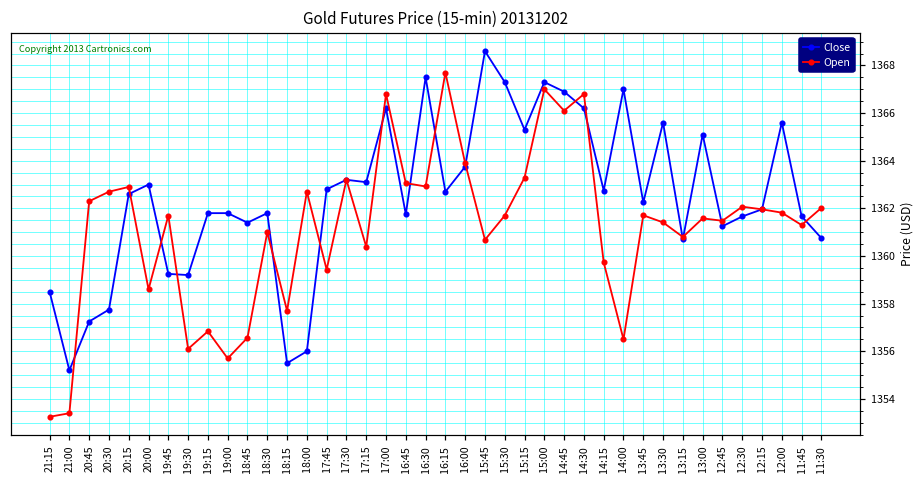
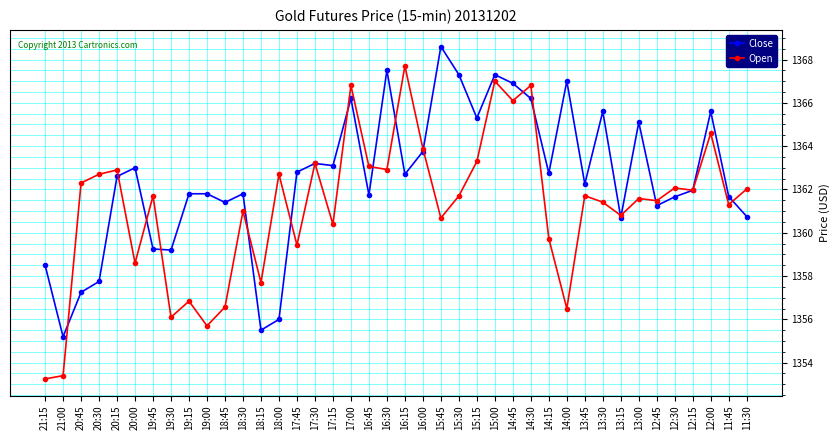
Open, 12:00: 1361.8 -> 1364.6
